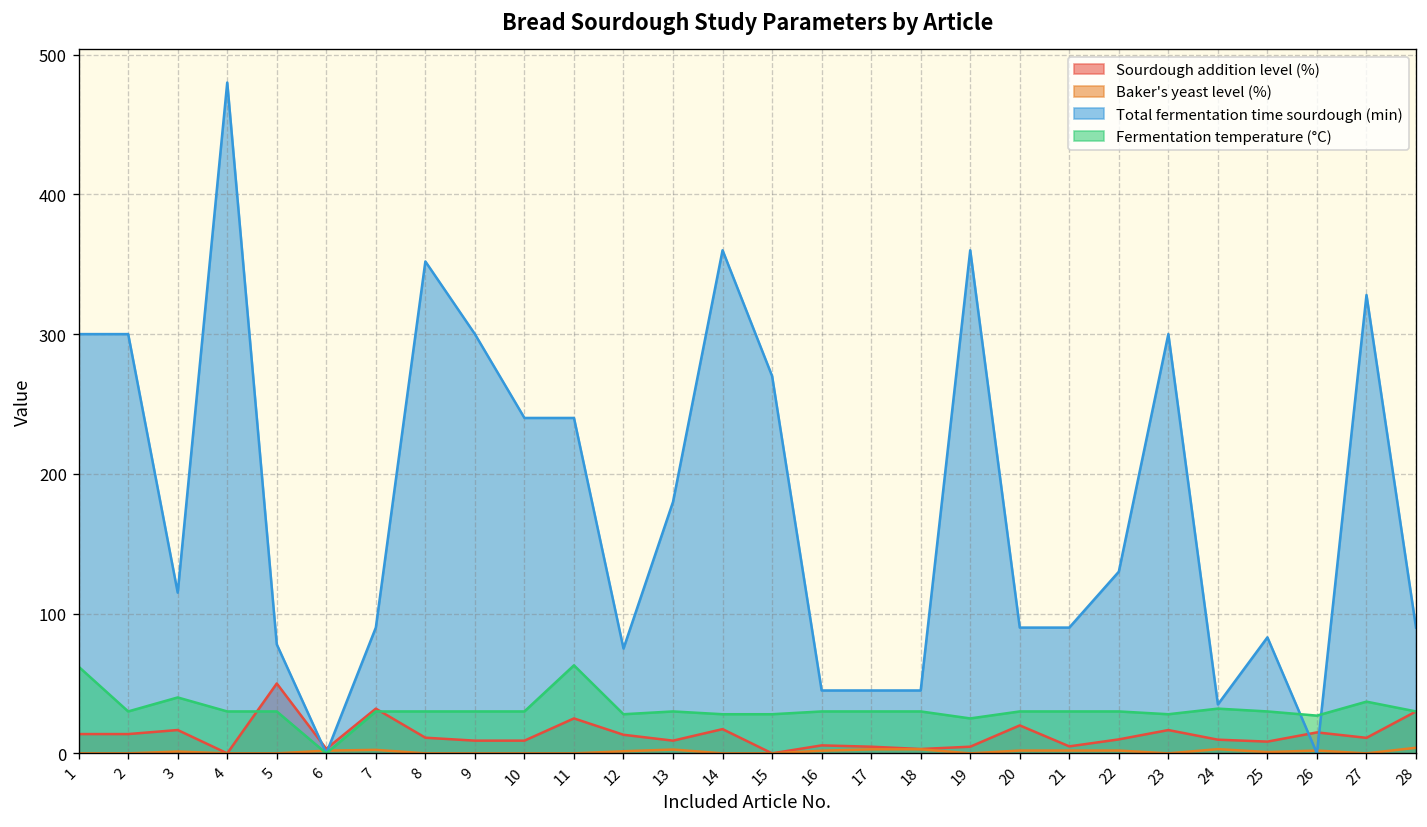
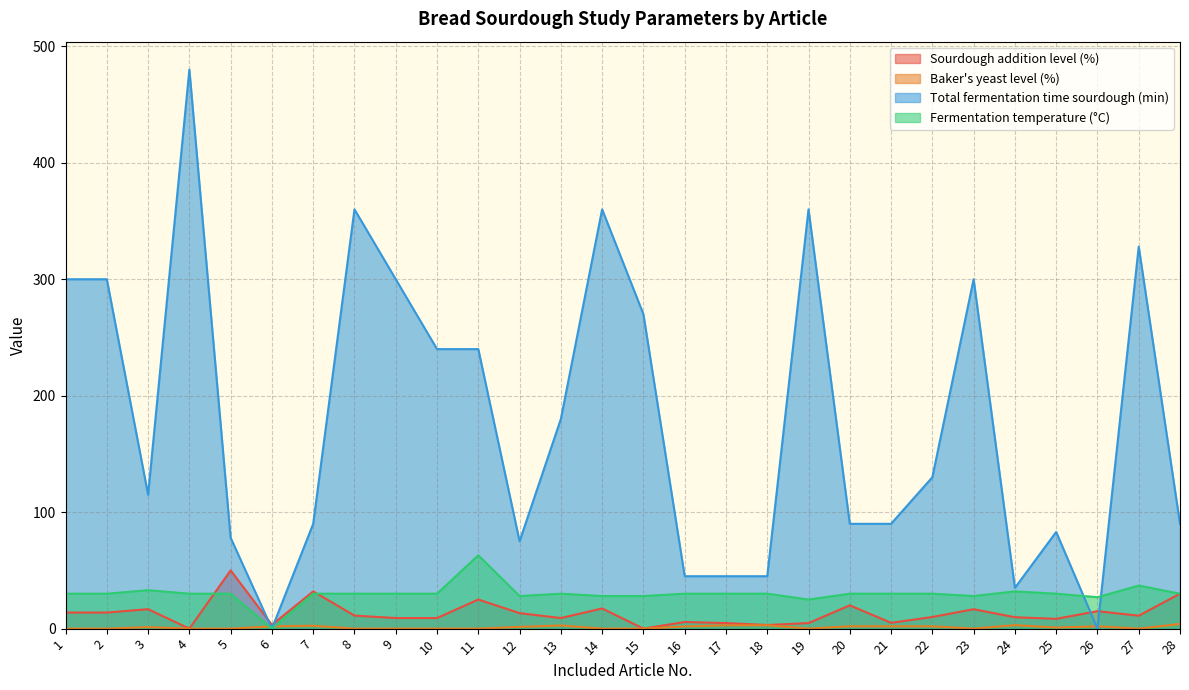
Fermentation temperature (°C), 1: 62 -> 30
Fermentation temperature (°C), 3: 40 -> 33
Total fermentation time sourdough (min), 8: 352 -> 360
